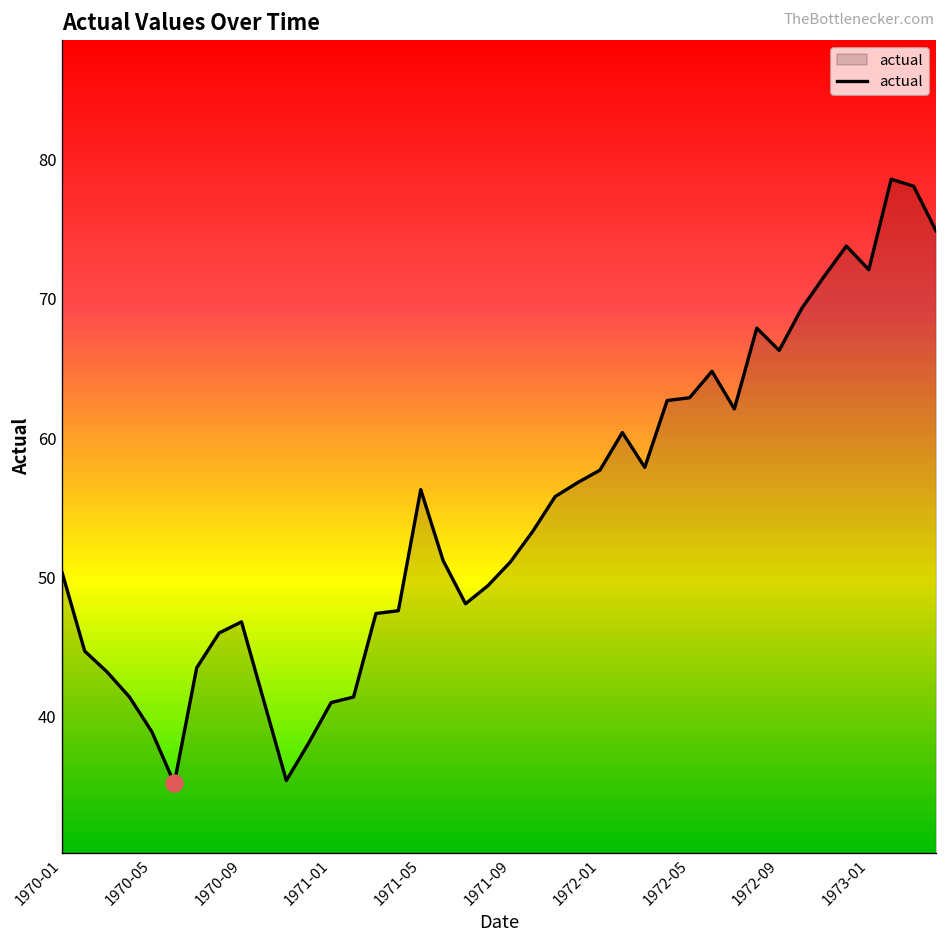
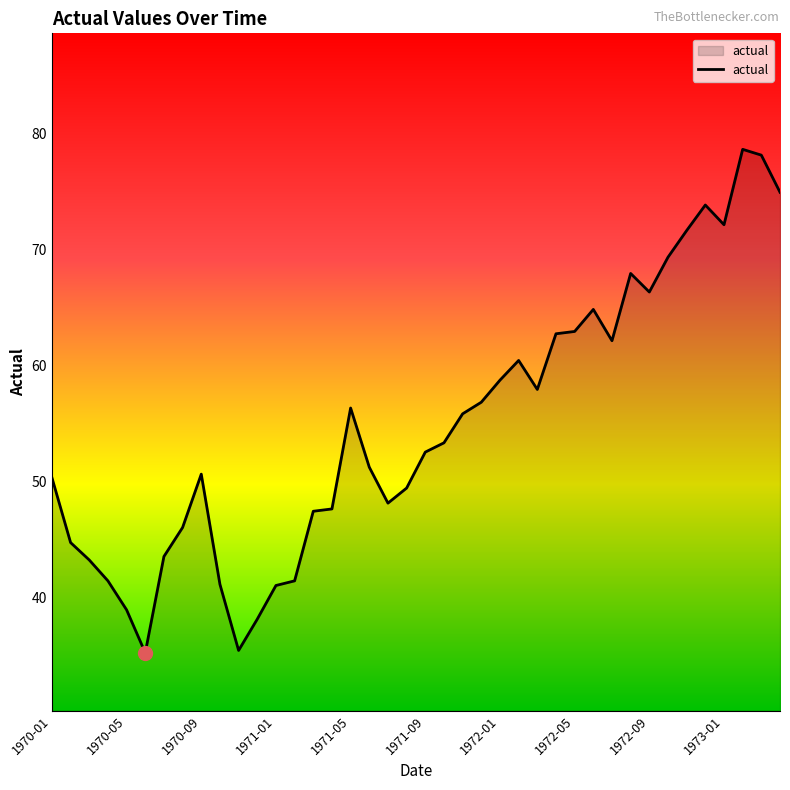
actual, 1970-09: 46.8 -> 50.6
actual, 1971-09: 51.1 -> 52.5
actual, 1972-01: 57.7 -> 58.7
